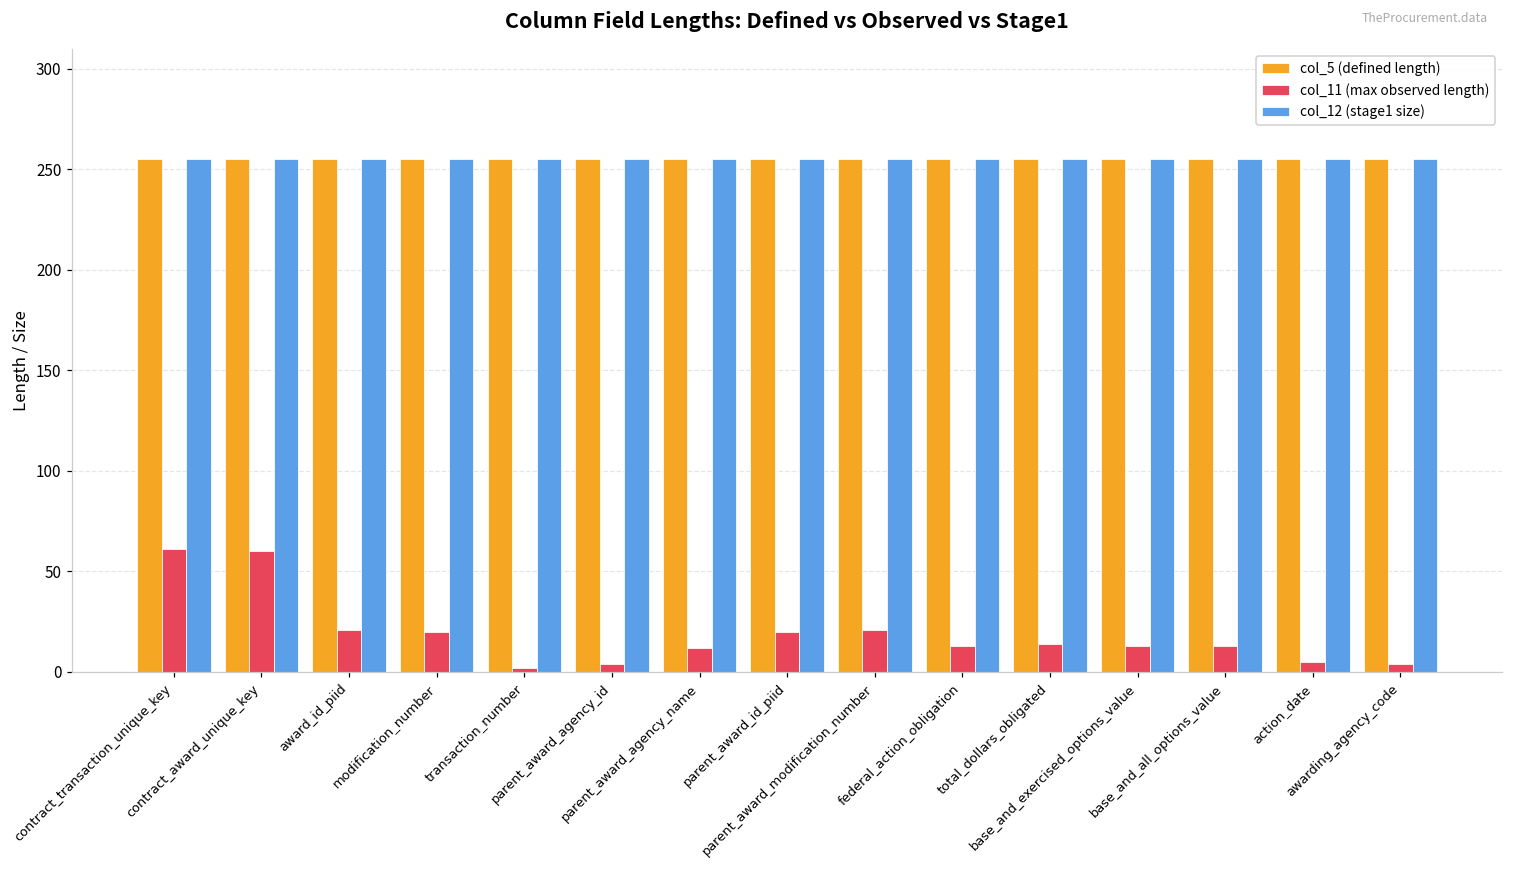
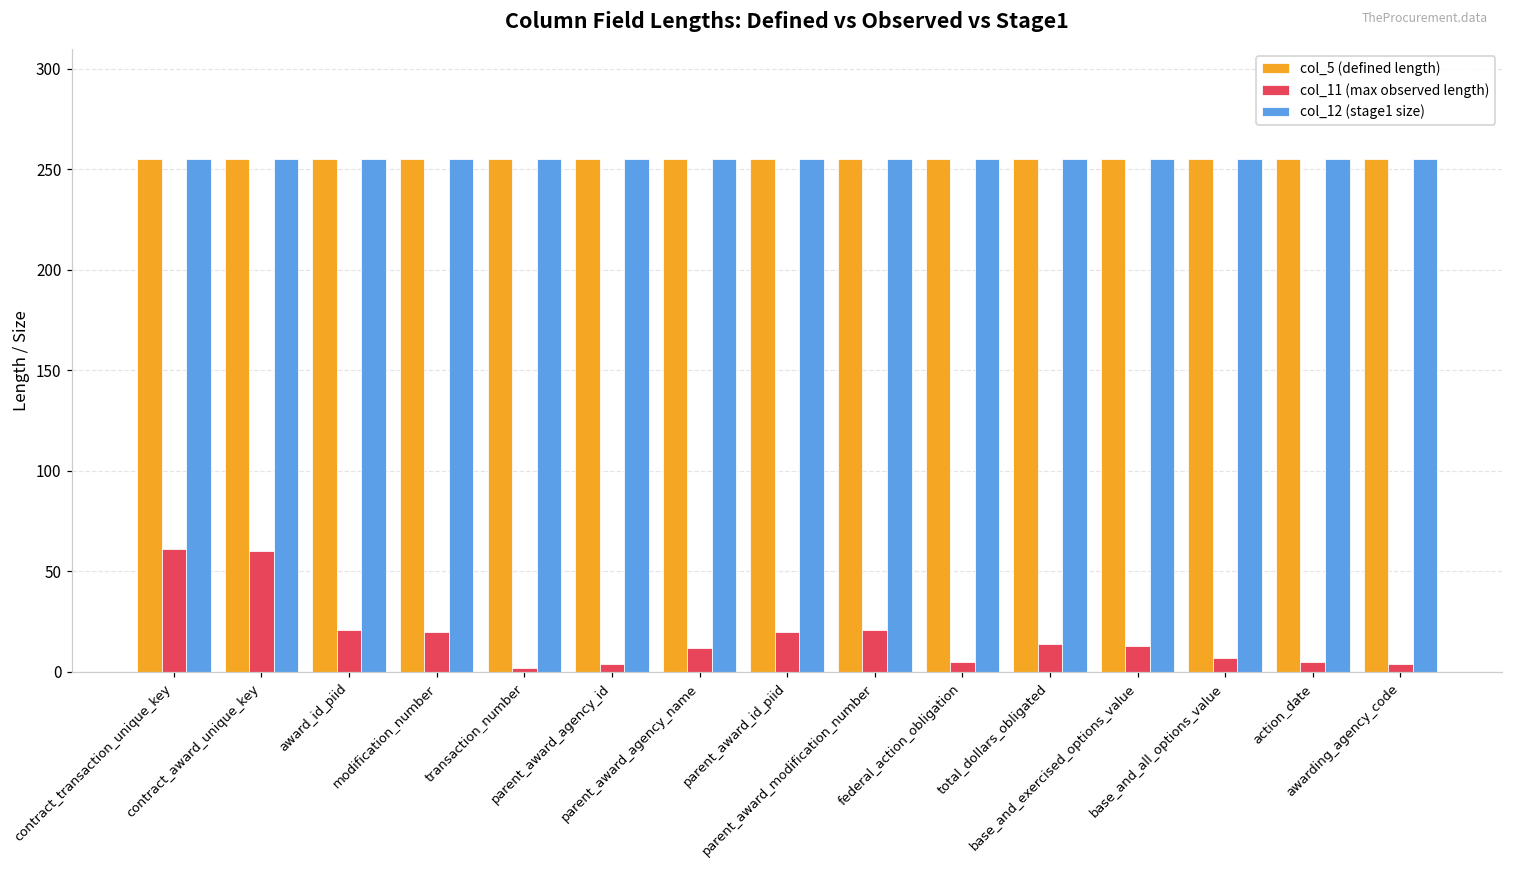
col_11 (max observed length), federal_action_obligation: 13 -> 5
col_11 (max observed length), base_and_all_options_value: 13 -> 7
